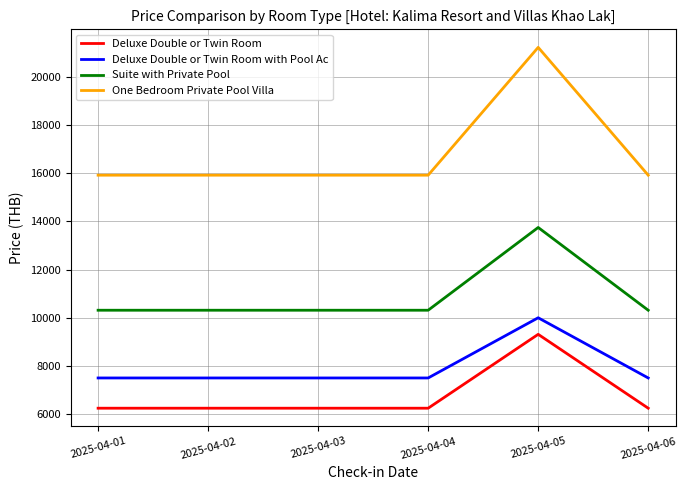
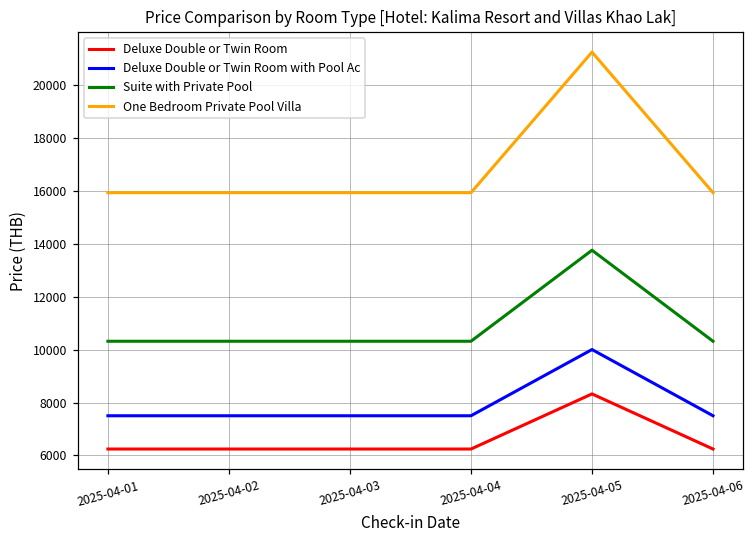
Deluxe Double or Twin Room, 2025-04-05: 9300 -> 8300
